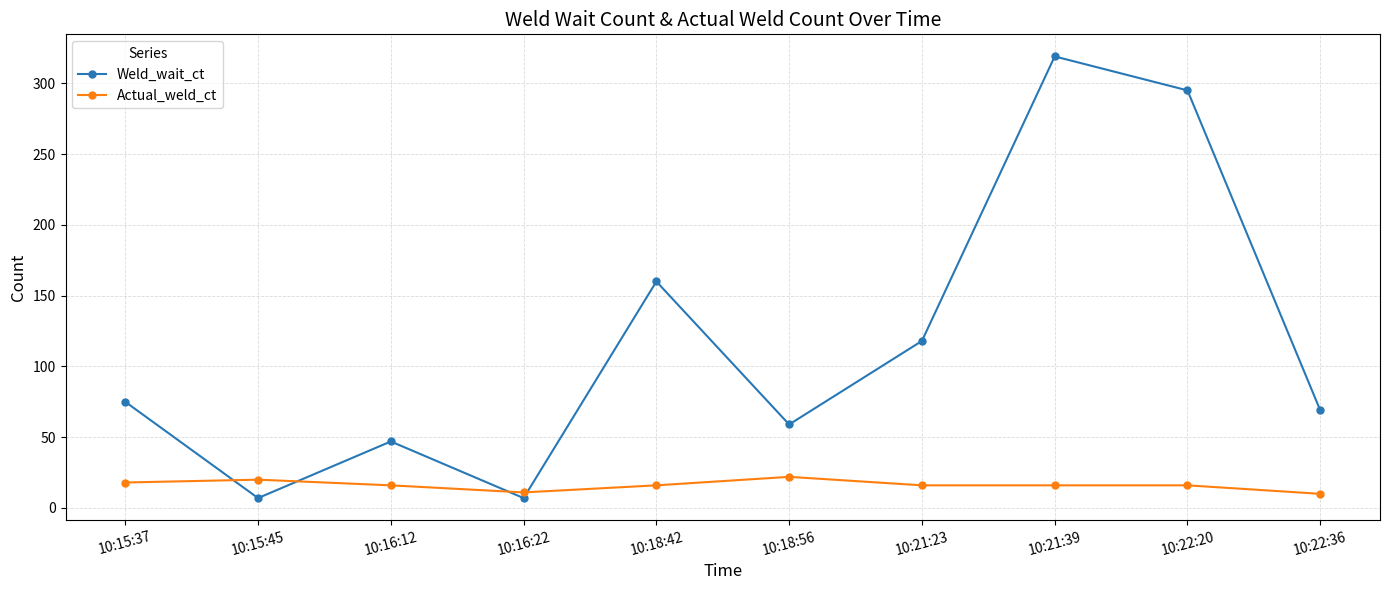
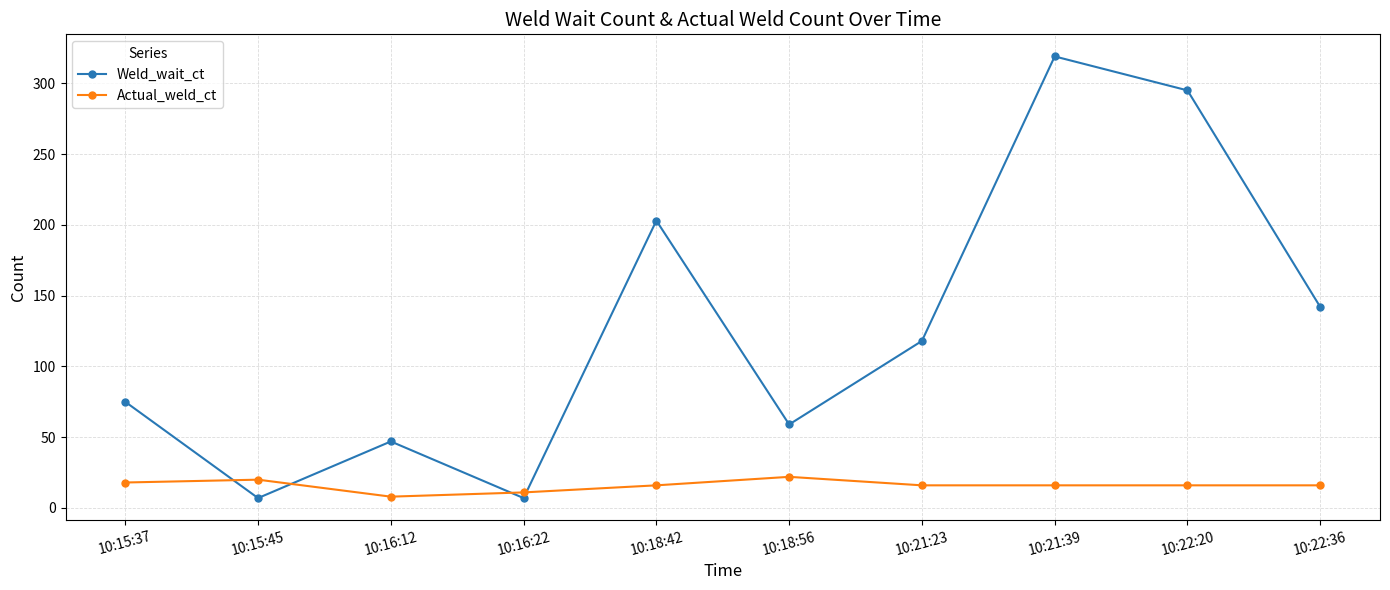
Actual_weld_ct, 10:16:12: 16 -> 8
Weld_wait_ct, 10:18:42: 160 -> 203
Weld_wait_ct, 10:22:36: 69 -> 142
Actual_weld_ct, 10:22:36: 10 -> 16
